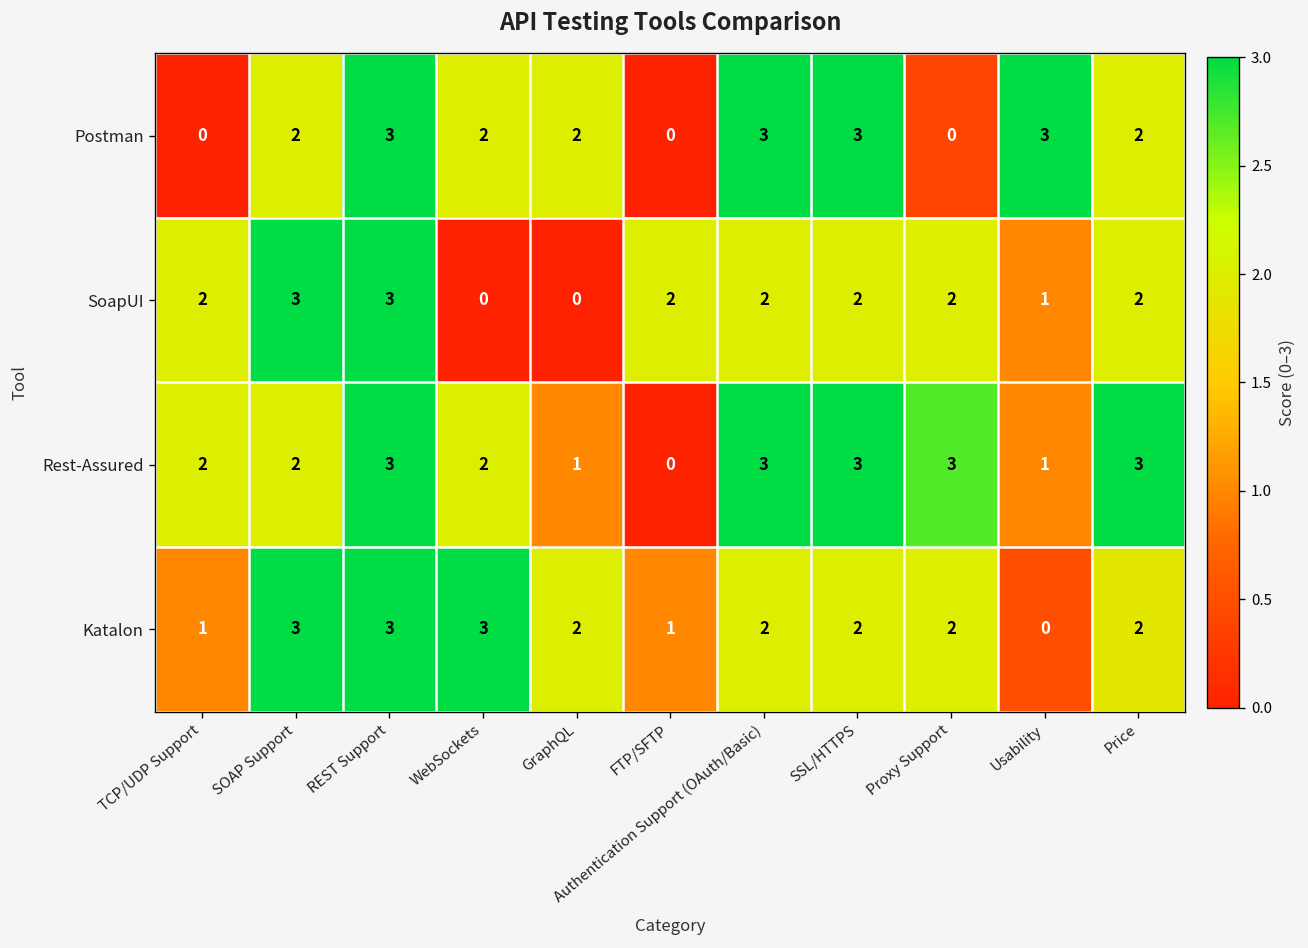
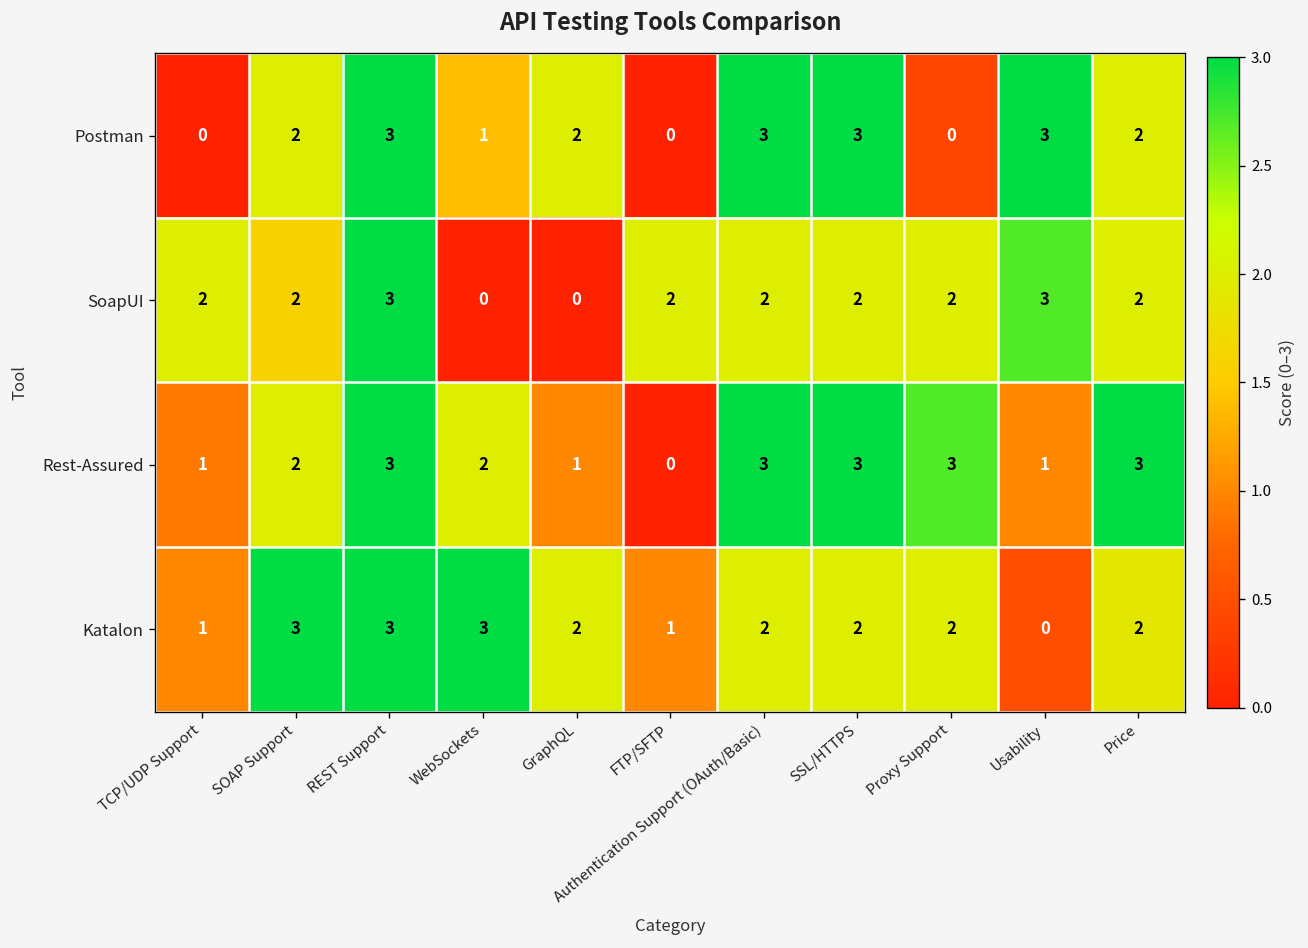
Postman, WebSockets: 2 -> 1
SoapUI, SOAP Support: 3 -> 2
SoapUI, Usability: 1 -> 3
Rest-Assured, TCP/UDP Support: 2 -> 1
